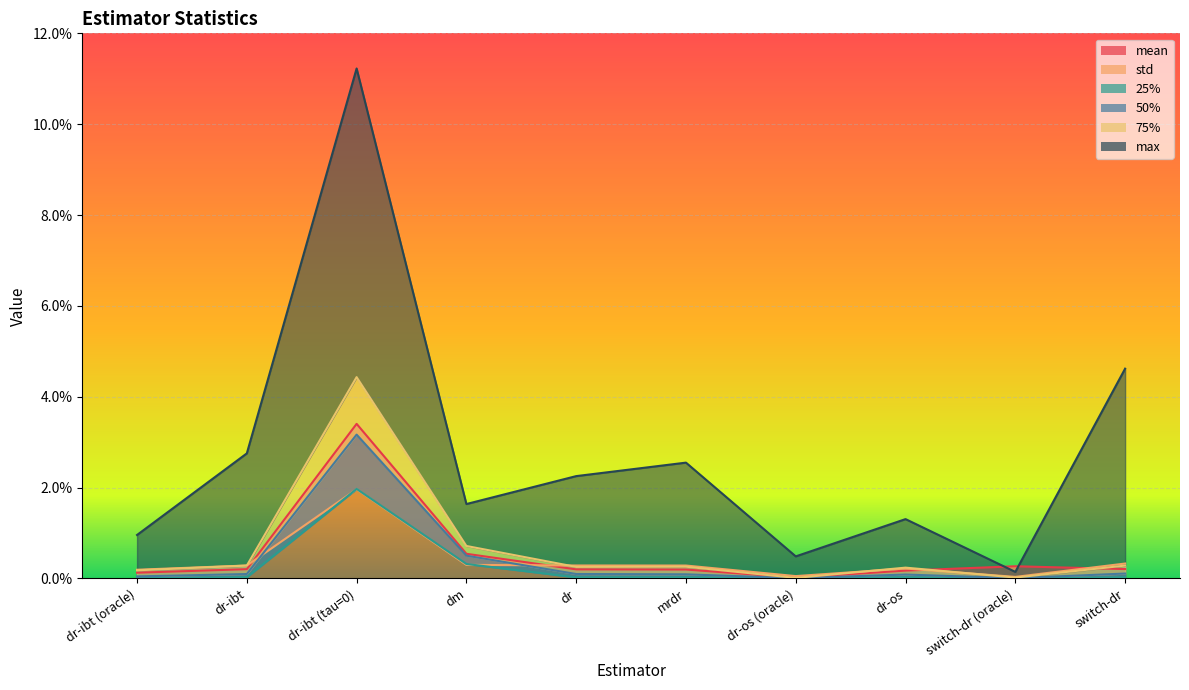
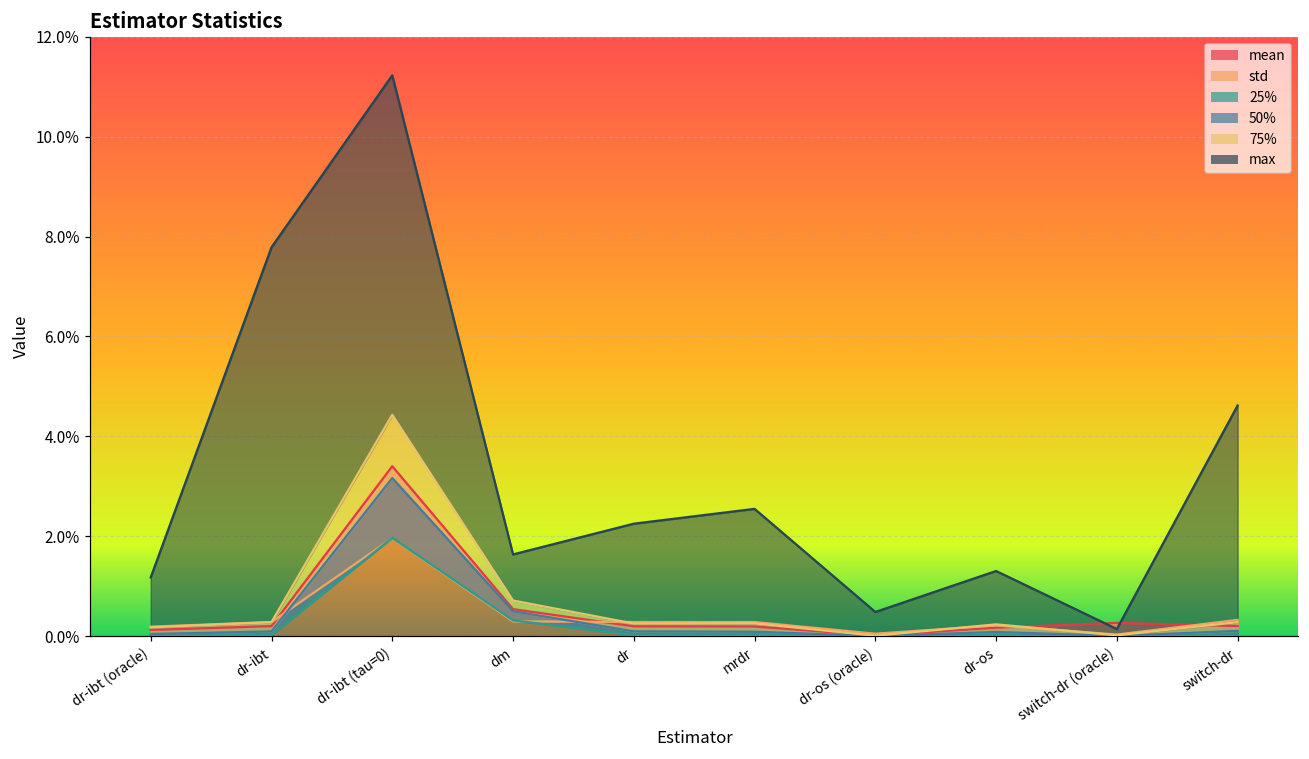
max, dr-ibt (oracle): 1.0% -> 1.2%
max, dr-ibt: 2.8% -> 7.8%
